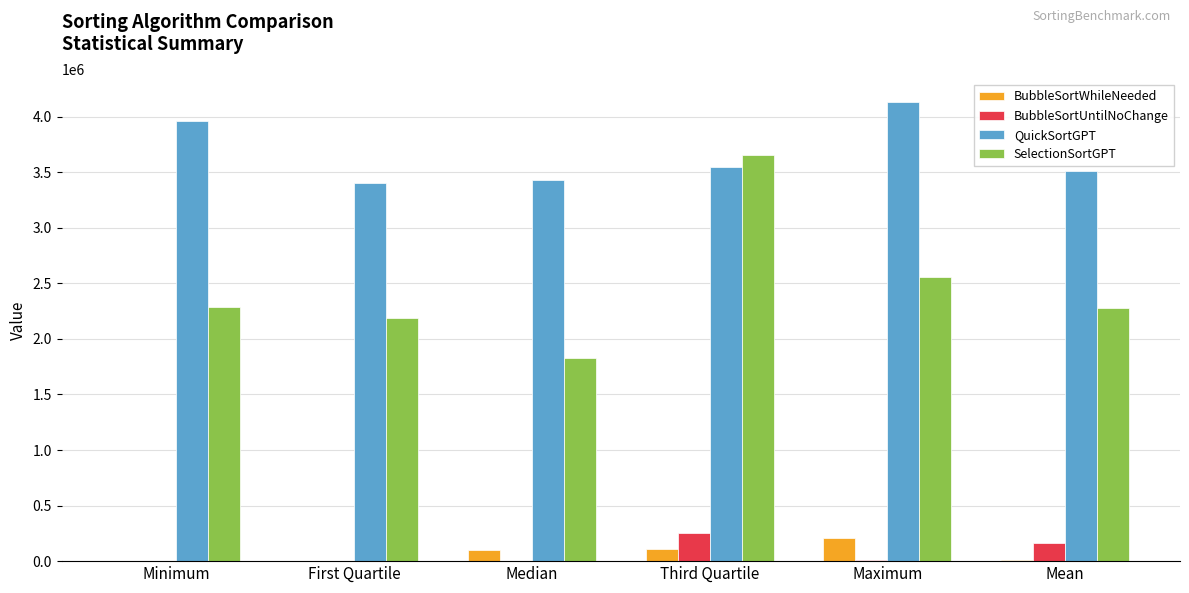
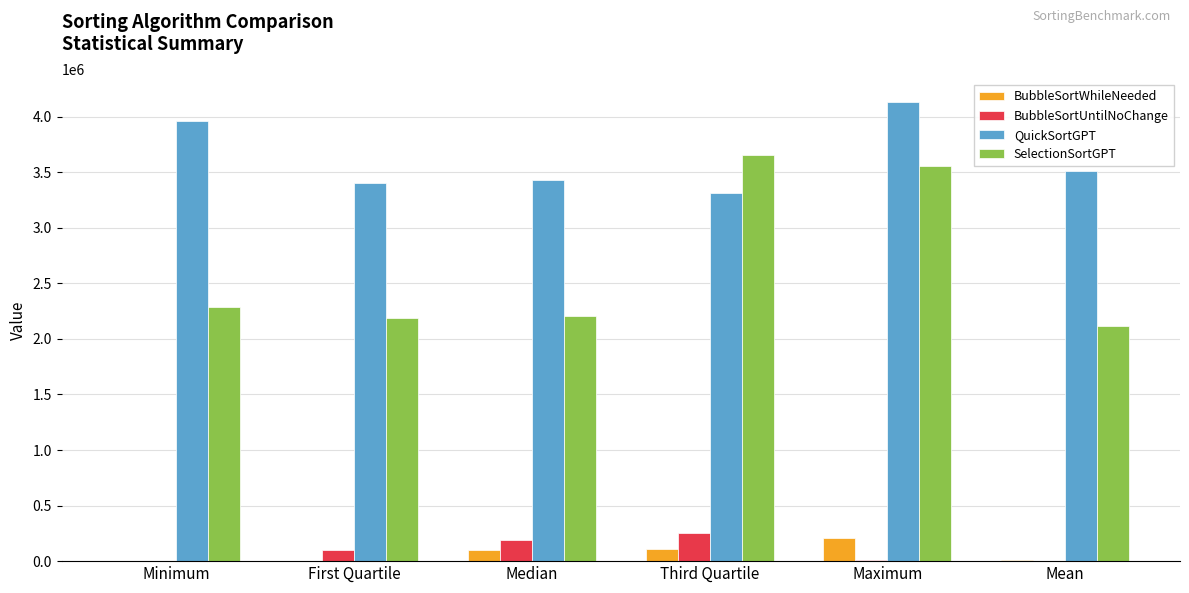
BubbleSortUntilNoChange, First Quartile: 0 -> 100000
BubbleSortUntilNoChange, Median: 10000 -> 190000
SelectionSortGPT, Median: 1830000 -> 2200000
QuickSortGPT, Third Quartile: 3550000 -> 3320000
SelectionSortGPT, Maximum: 2550000 -> 3550000
BubbleSortUntilNoChange, Mean: 170000 -> 10000
SelectionSortGPT, Mean: 2280000 -> 2120000
